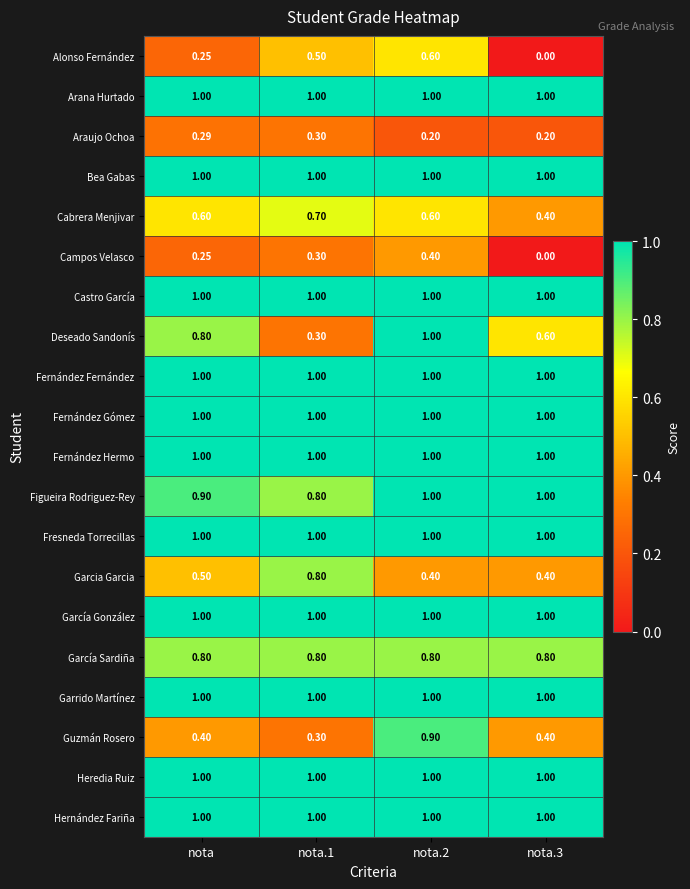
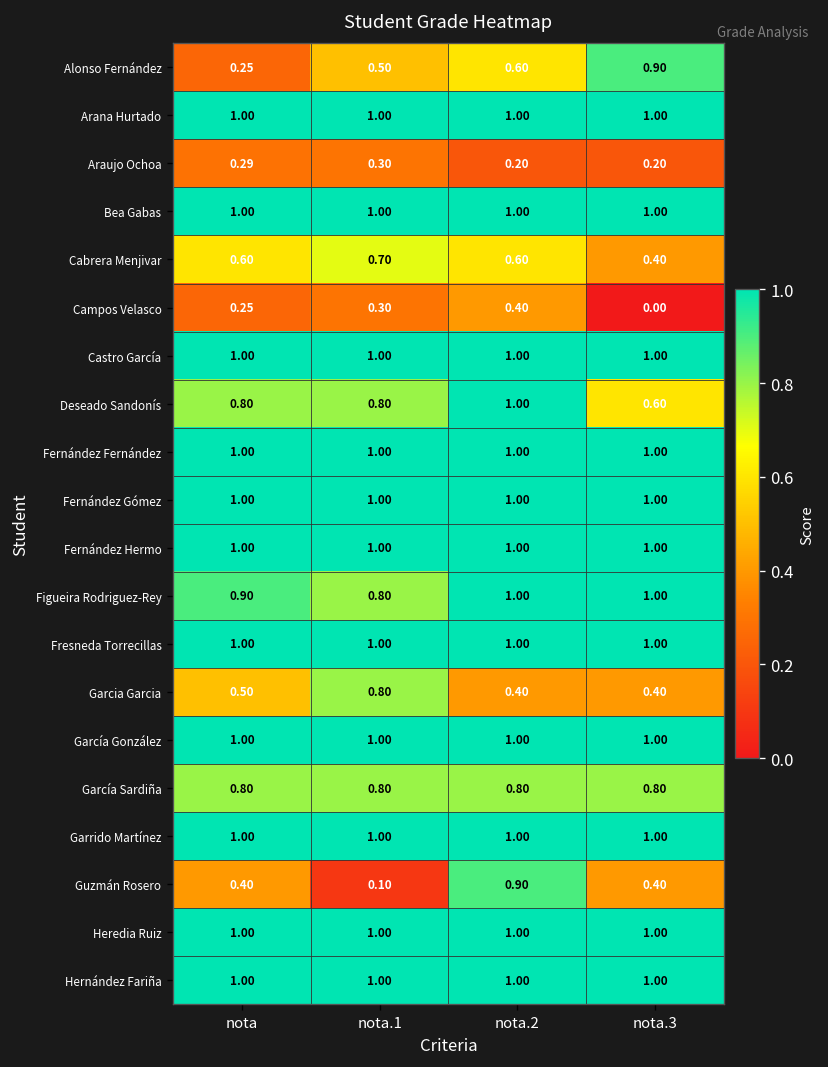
Alonso Fernández, nota.3: 0.00 -> 0.90
Deseado Sandonís, nota.1: 0.30 -> 0.80
Guzmán Rosero, nota.1: 0.30 -> 0.10
